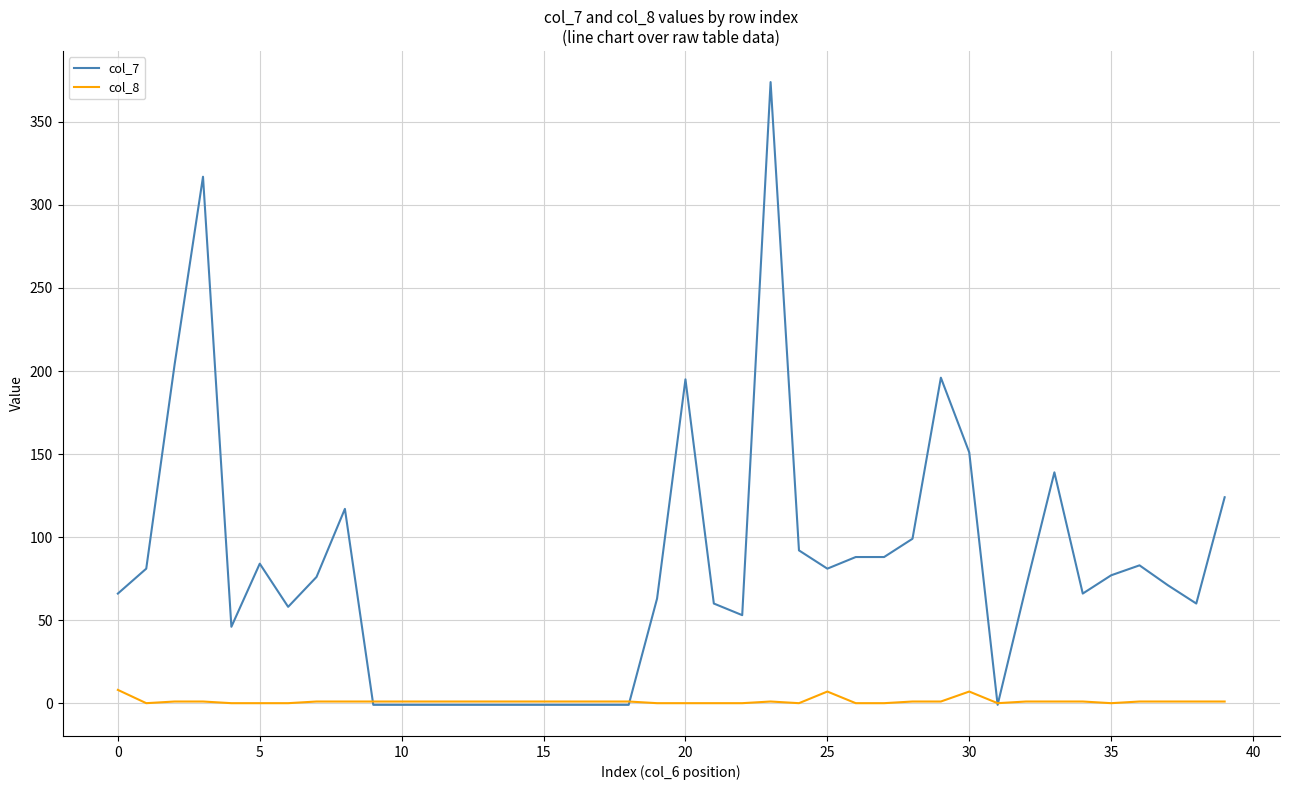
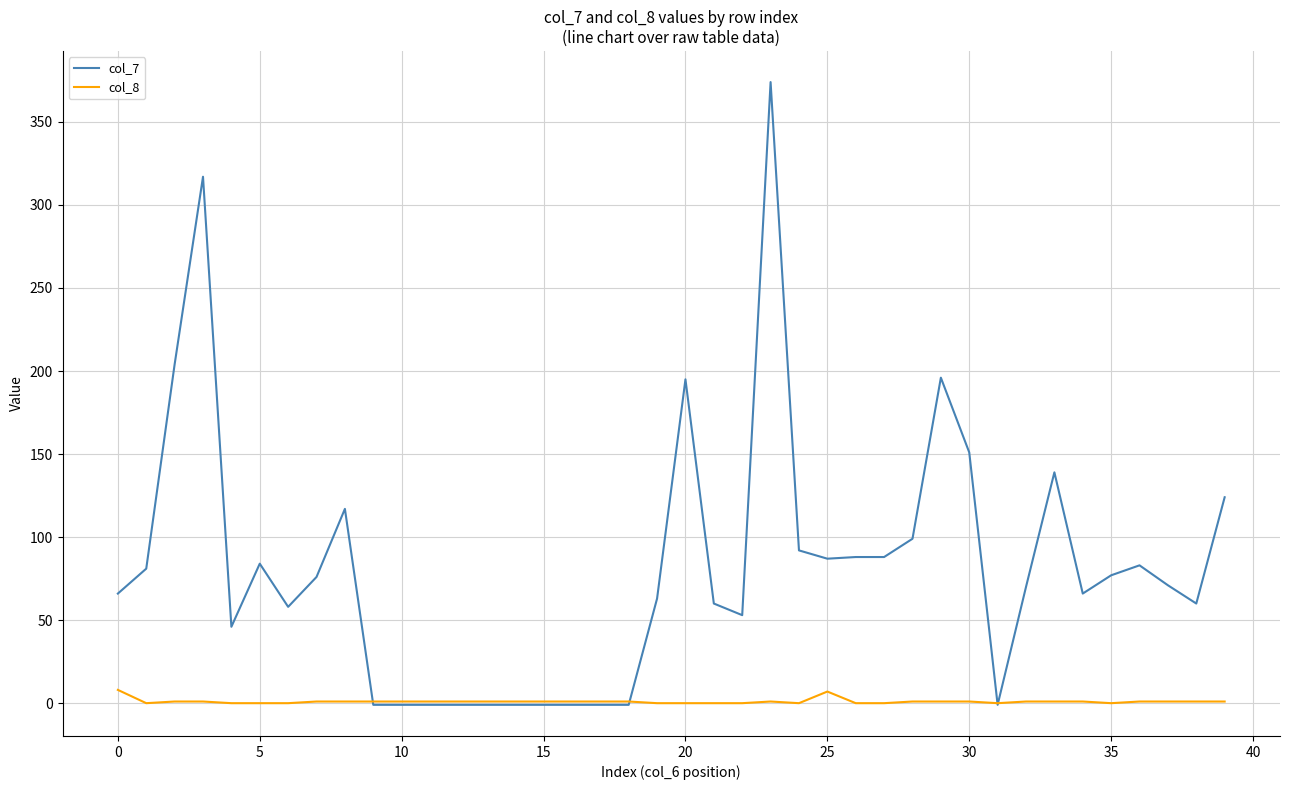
col_7, 25: 81 -> 87
col_8, 30: 7 -> 1
